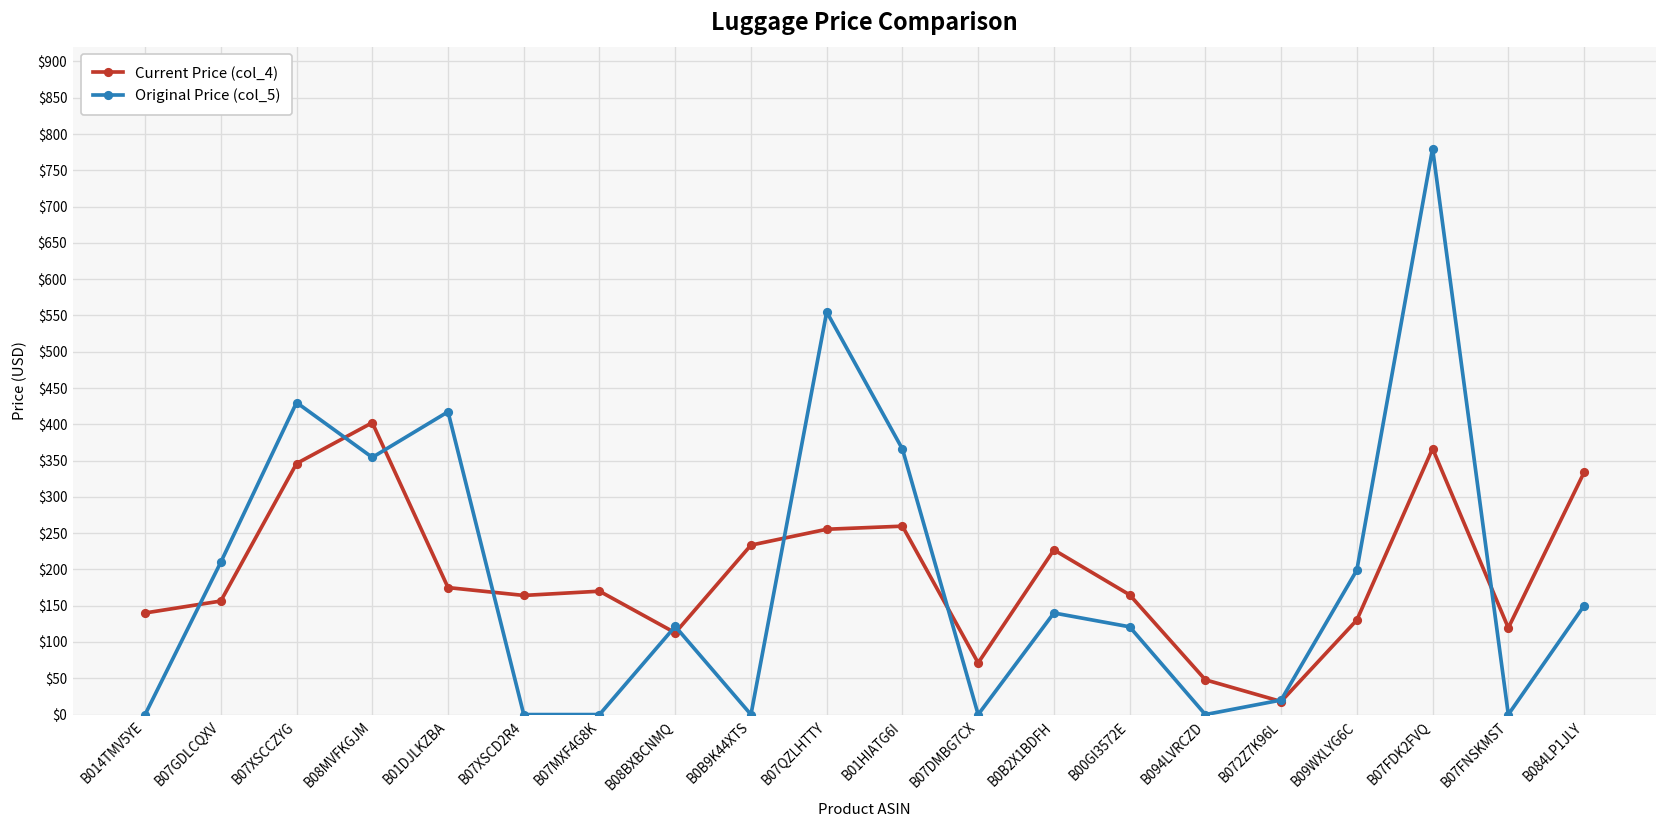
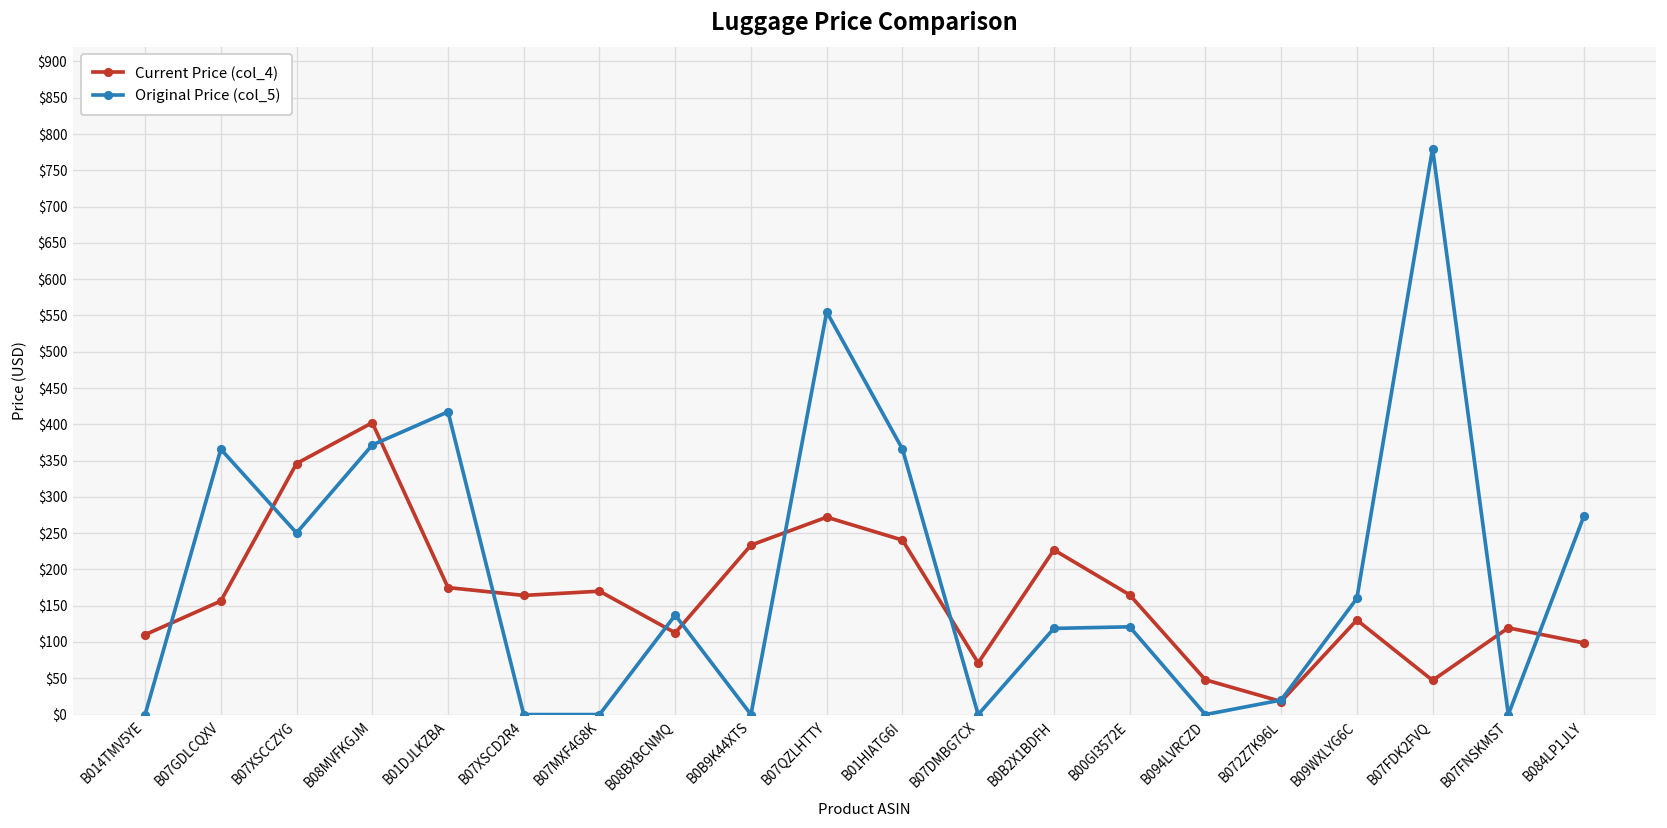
Current Price (col_4), B014TMV5YE: $140 -> $110
Original Price (col_5), B07GDLCQXV: $210 -> $370
Original Price (col_5), B07XSCCZYG: $430 -> $250
Original Price (col_5), B08MVFKGJM: $350 -> $370
Original Price (col_5), B08BXBCNMQ: $120 -> $140
Current Price (col_4), B07QZLHTTY: $260 -> $270
Current Price (col_4), B01HIATG6I: $260 -> $240
Original Price (col_5), B0B2X1BDFH: $140 -> $120
Original Price (col_5), B09WXLYG6C: $200 -> $160
Current Price (col_4), B07FDK2FVQ: $370 -> $50
Current Price (col_4), B084LP1JLY: $330 -> $100
Original Price (col_5), B084LP1JLY: $150 -> $270
